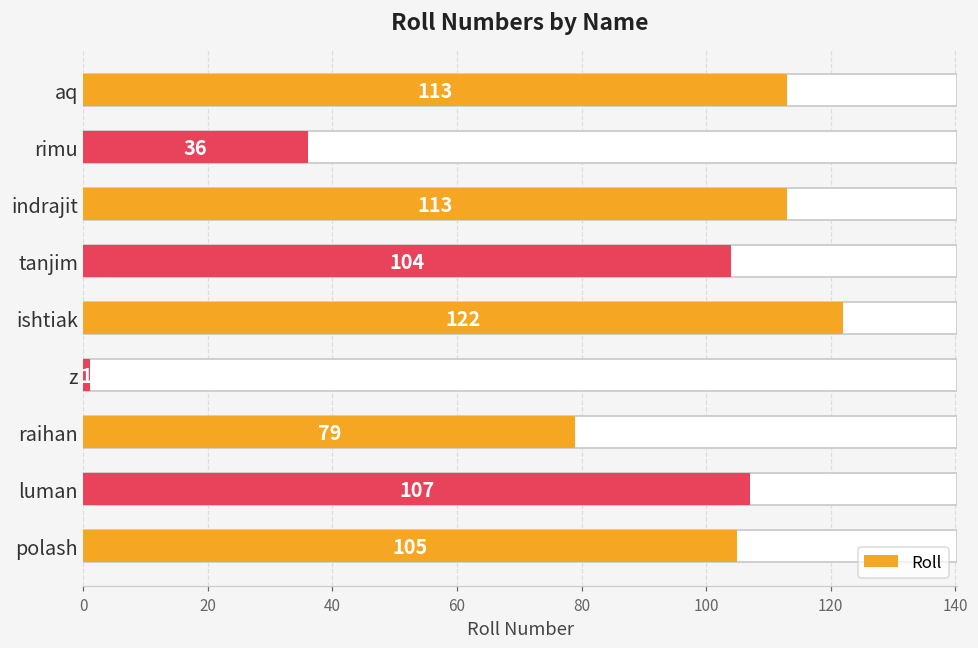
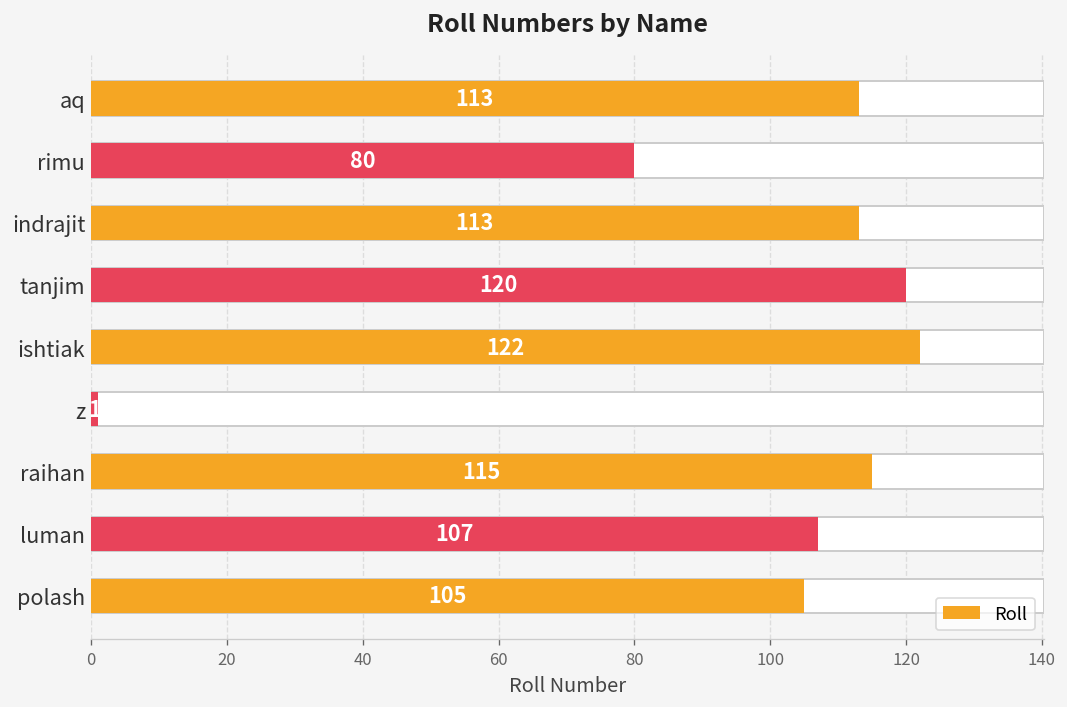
Roll, rimu: 36 -> 80
Roll, tanjim: 104 -> 120
Roll, raihan: 79 -> 115
